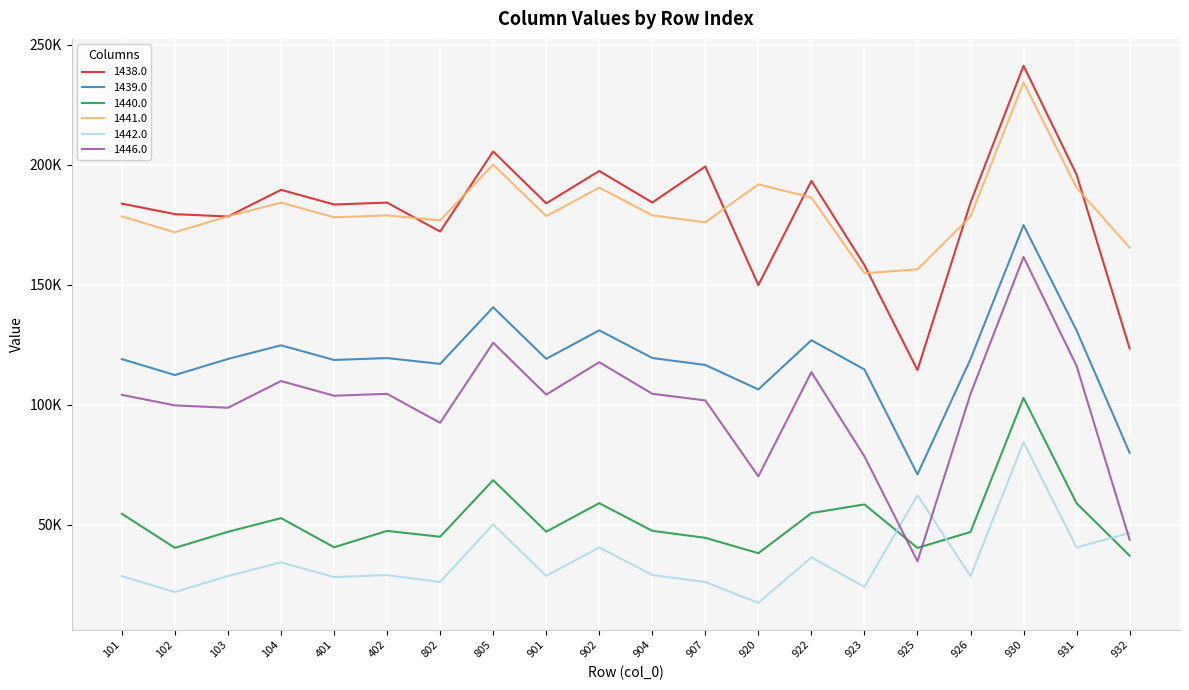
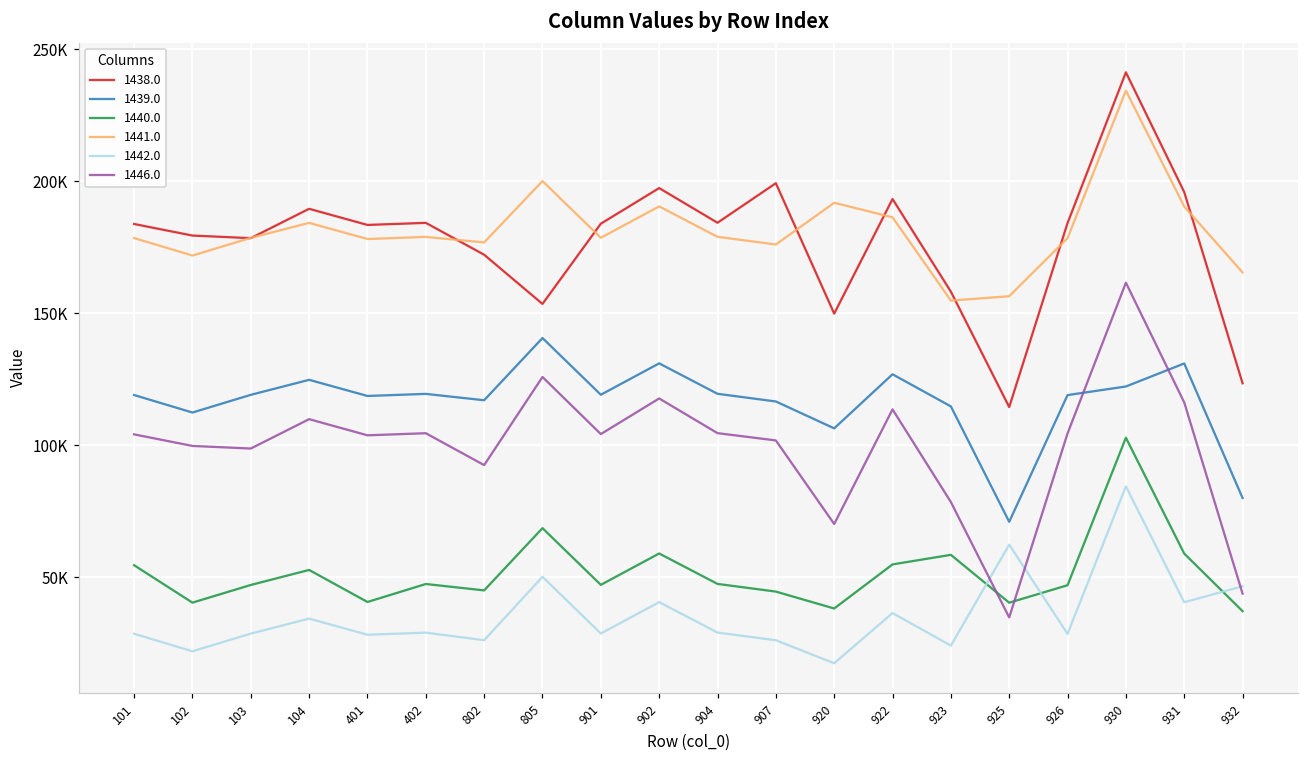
1438.0, 805: 206000 -> 154000
1439.0, 930: 175000 -> 122000
